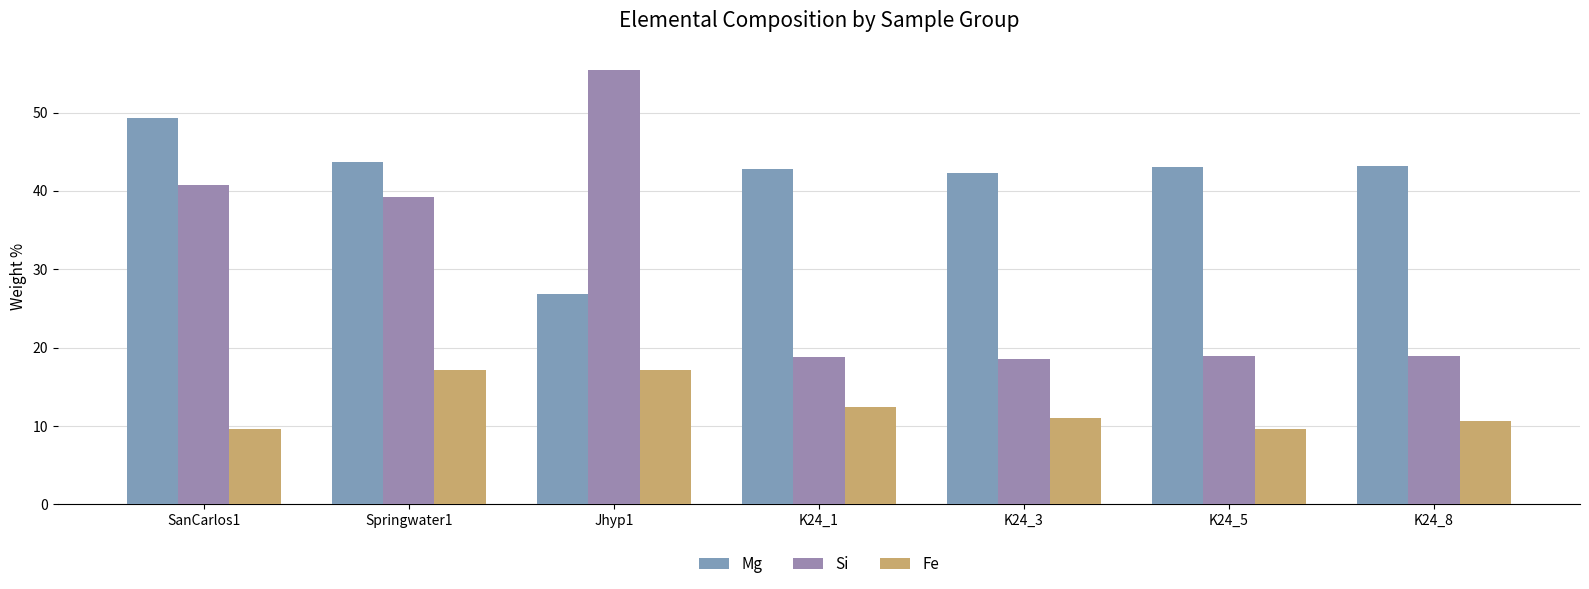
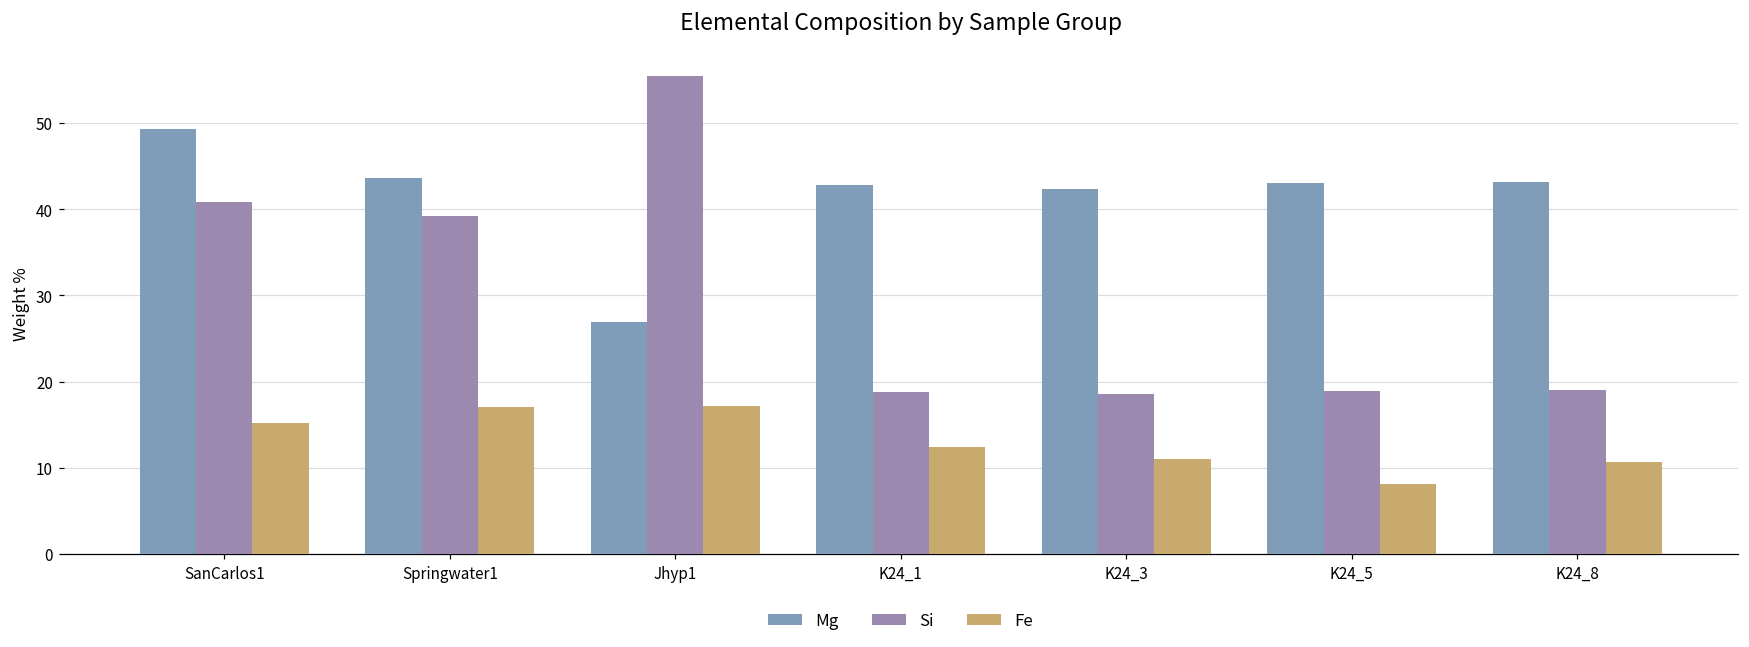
Fe, SanCarlos1: 10 -> 15
Fe, K24_5: 10 -> 8
